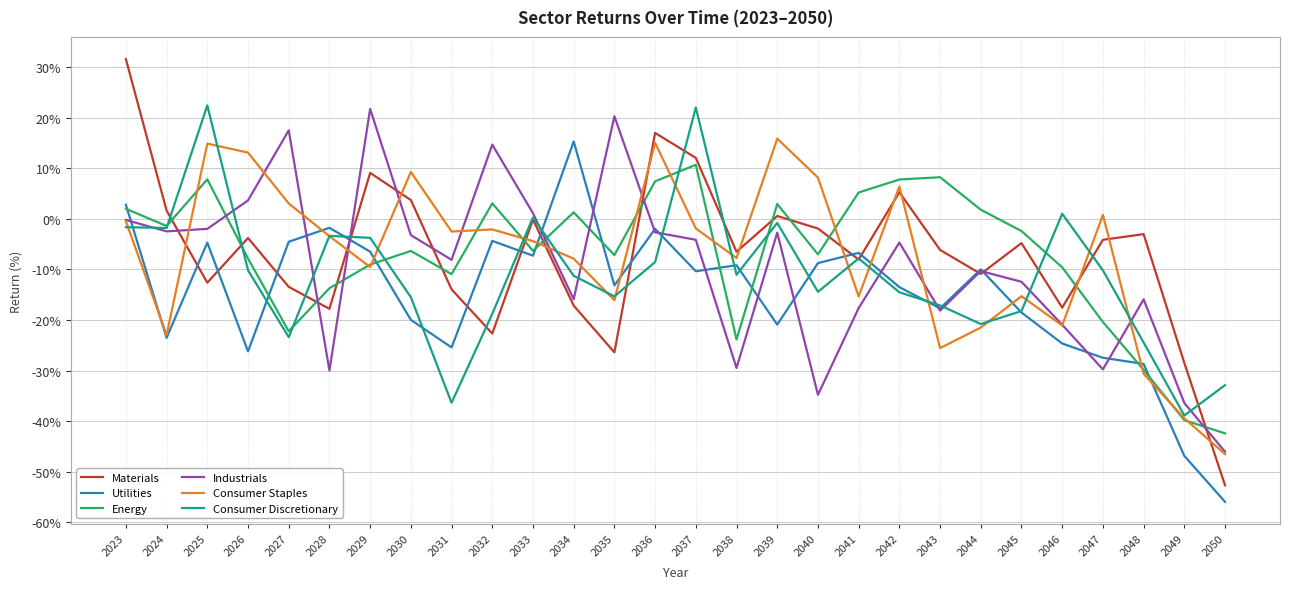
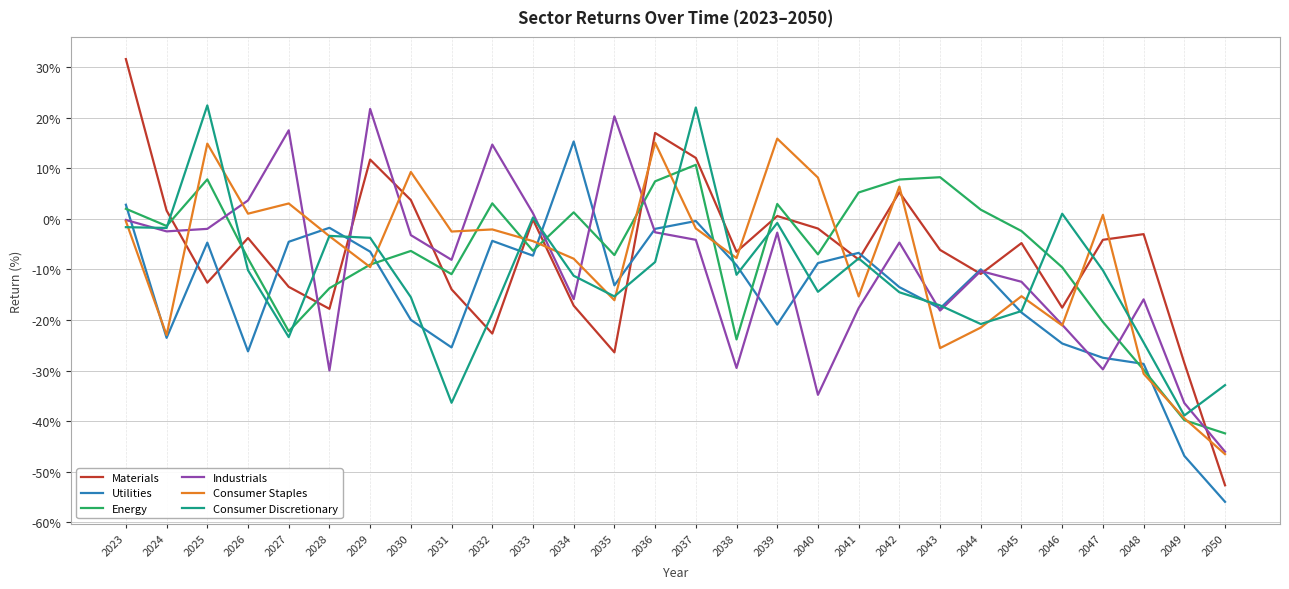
Consumer Staples, 2026: 13% -> 1%
Materials, 2029: 9% -> 12%
Utilities, 2037: -10% -> 0%
